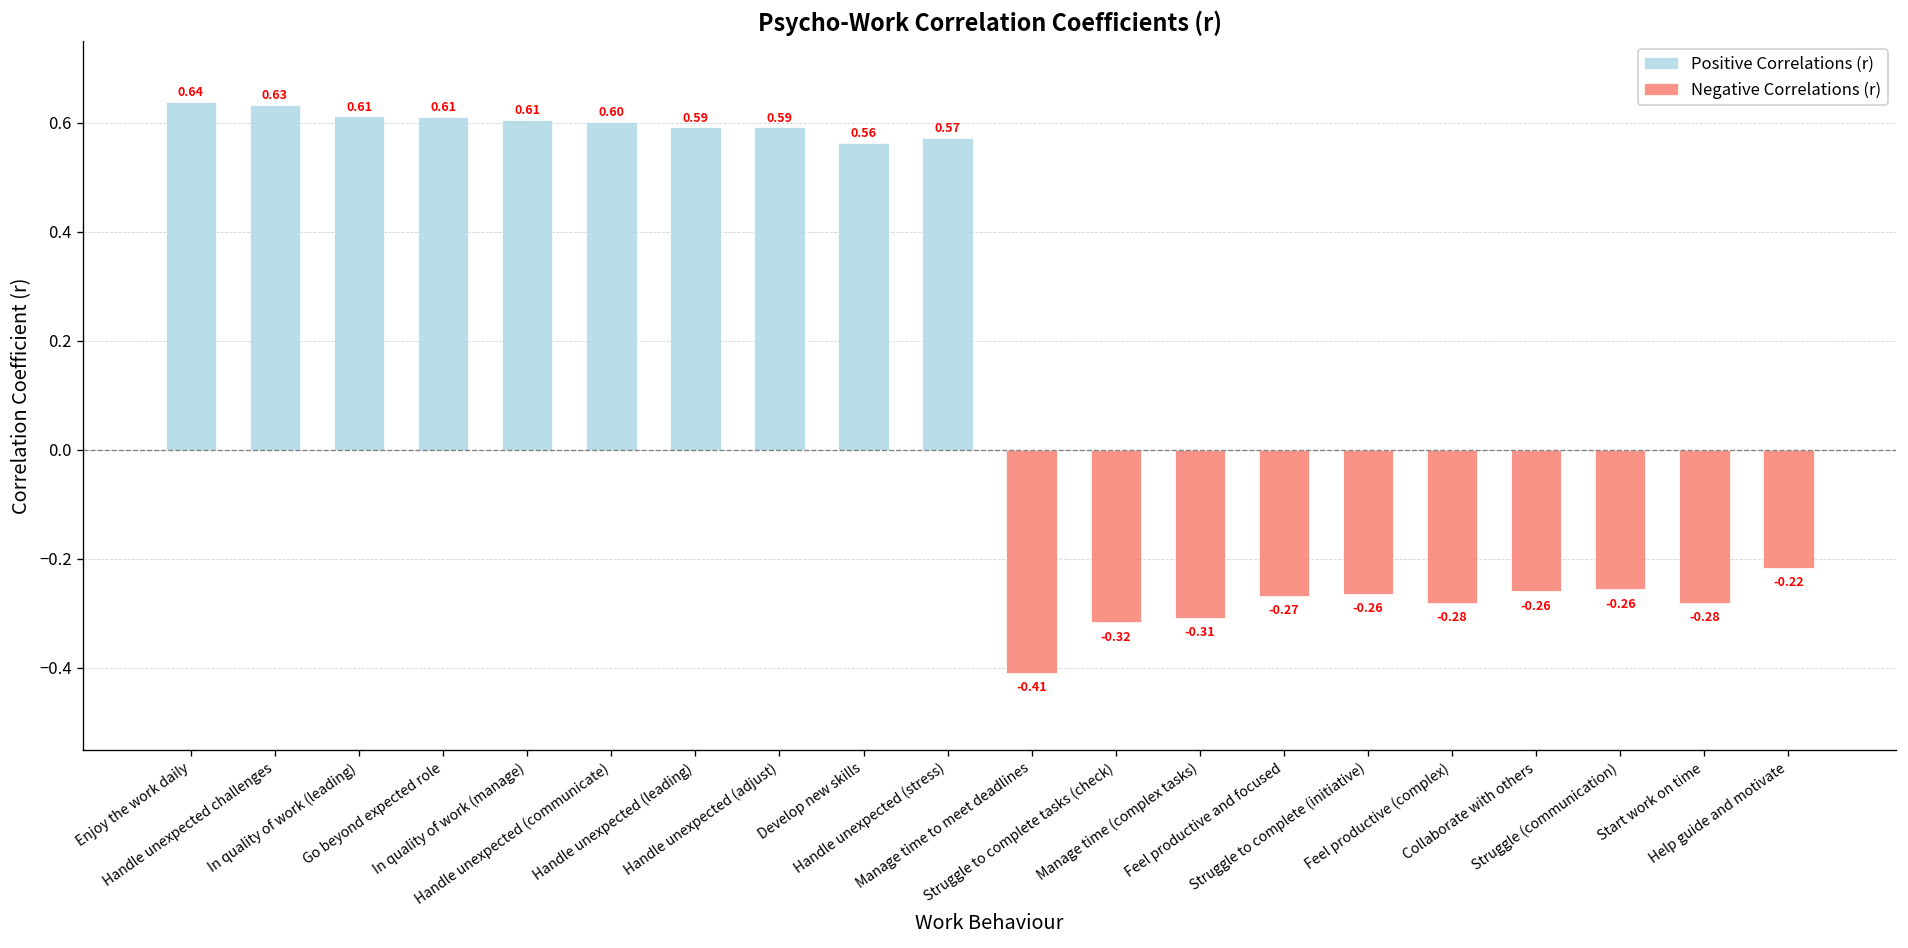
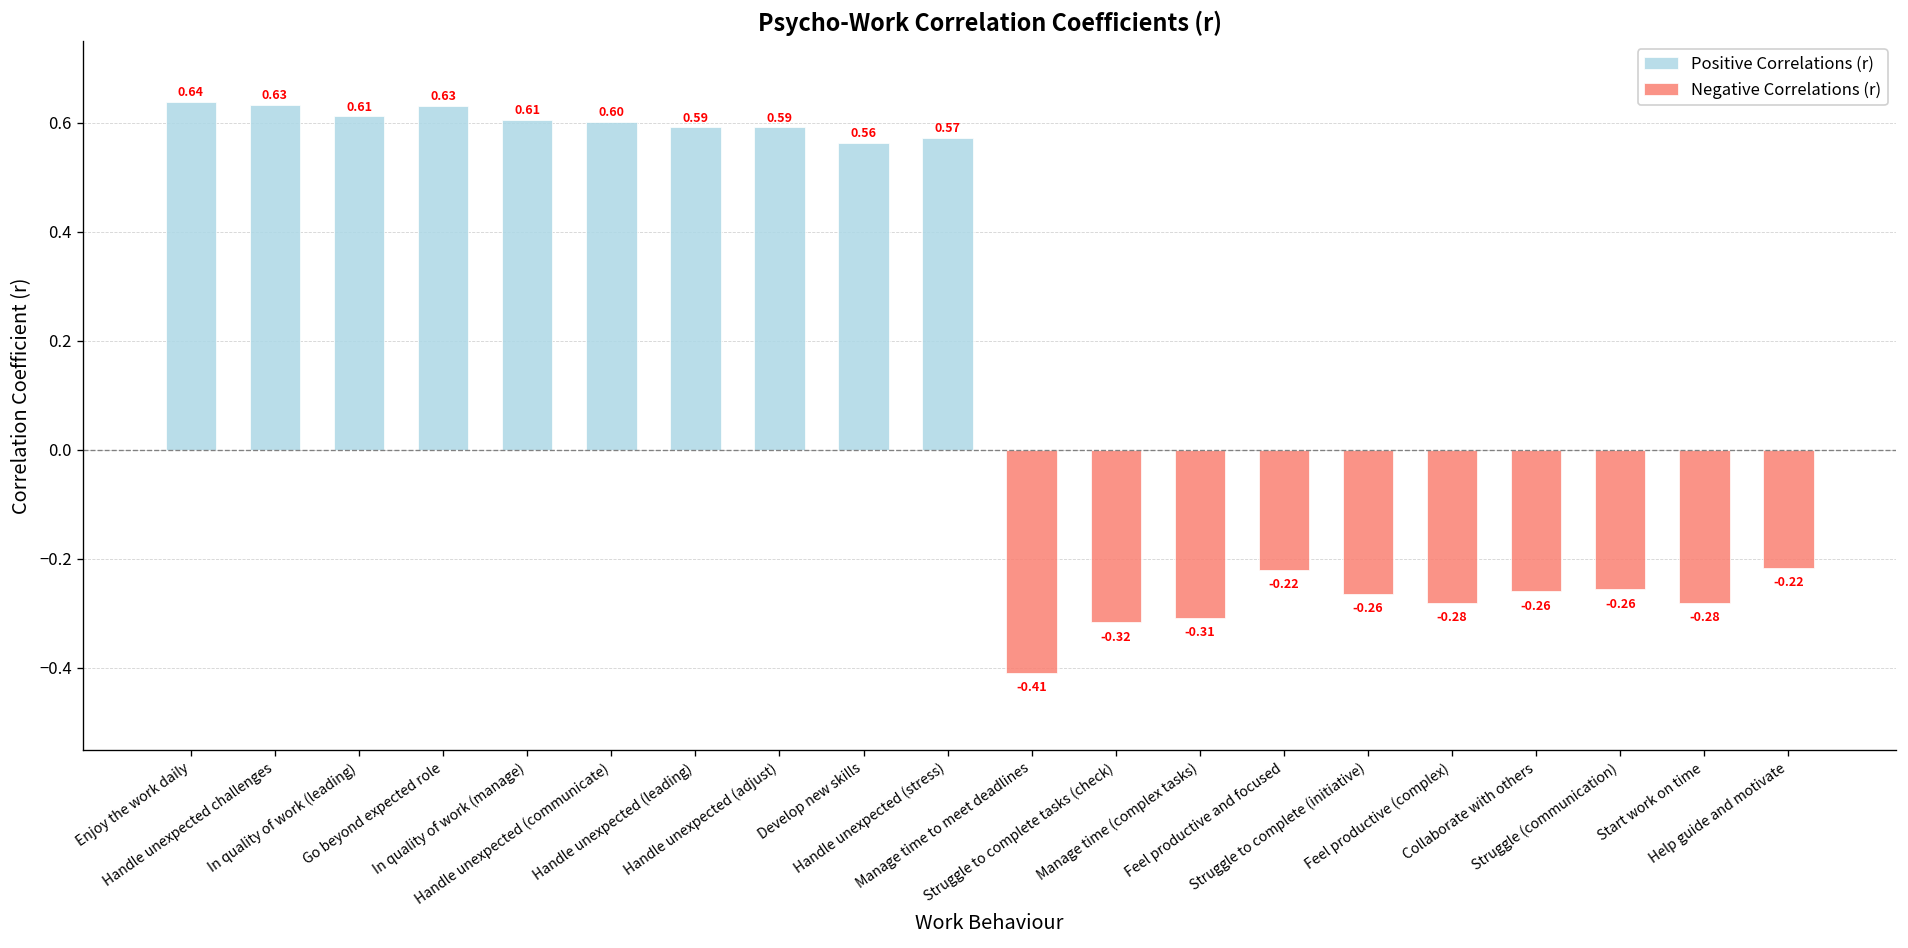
Positive Correlations (r), Go beyond expected role: 0.61 -> 0.63
Negative Correlations (r), Feel productive and focused: -0.27 -> -0.22
